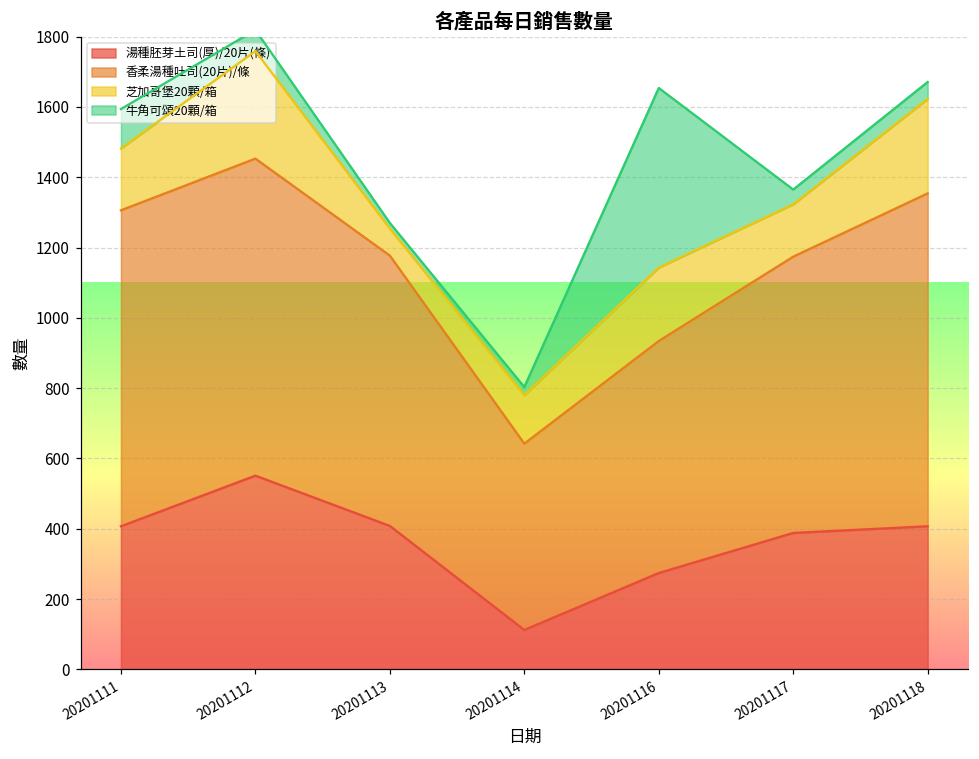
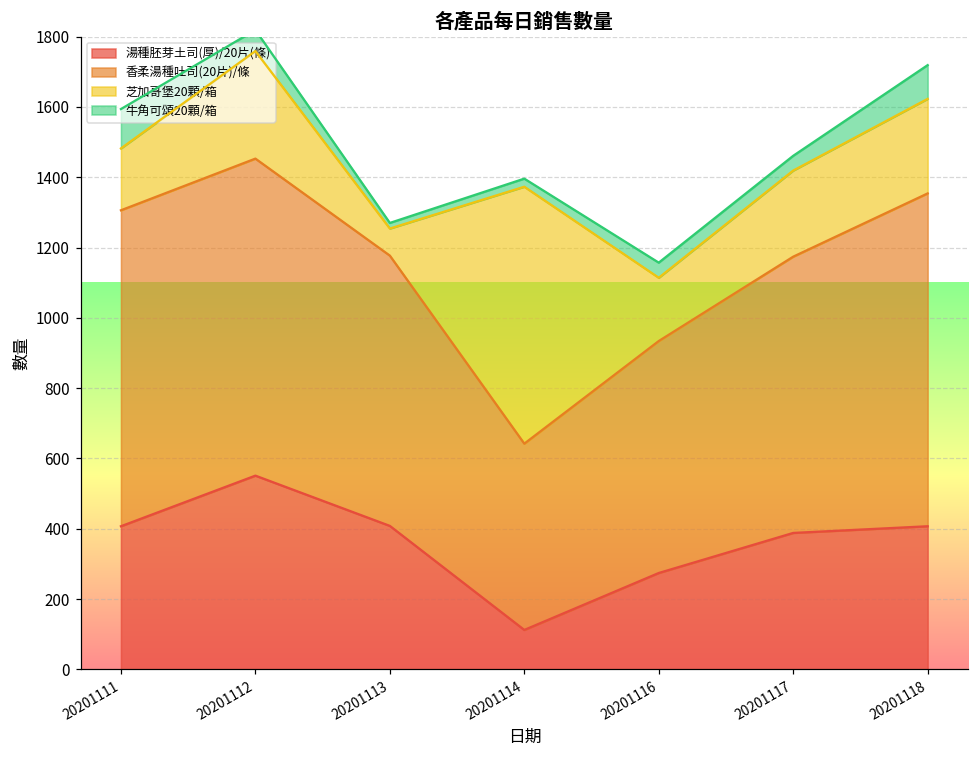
芝加哥堡20顆/箱, 20201114: 140 -> 730
芝加哥堡20顆/箱, 20201116: 210 -> 180
牛角可頌20顆/箱, 20201116: 510 -> 40
芝加哥堡20顆/箱, 20201117: 150 -> 250
牛角可頌20顆/箱, 20201118: 50 -> 100
